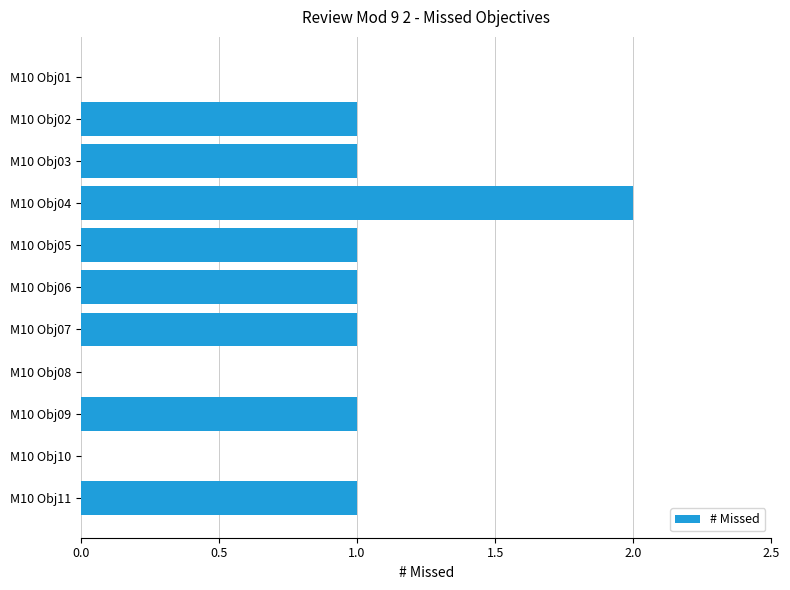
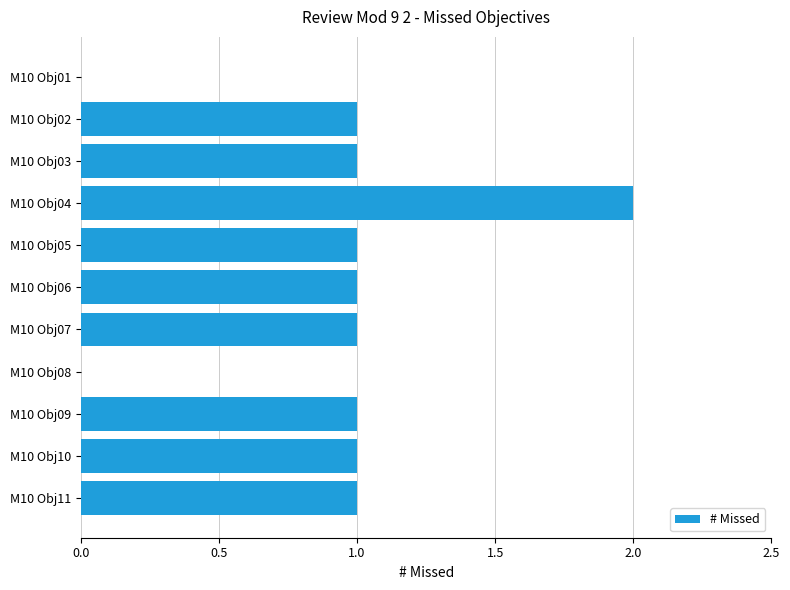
M10 Obj10: 0 -> 1
